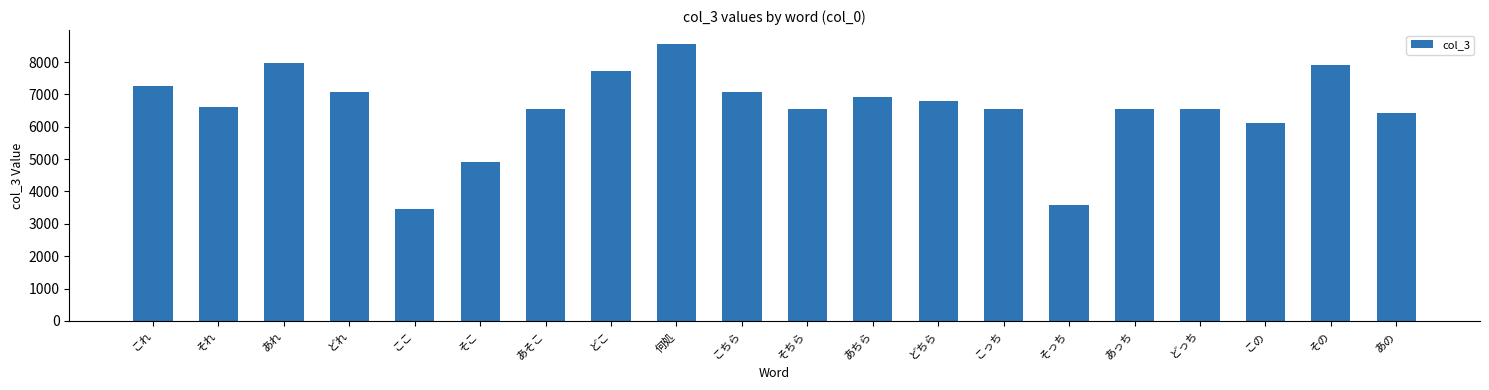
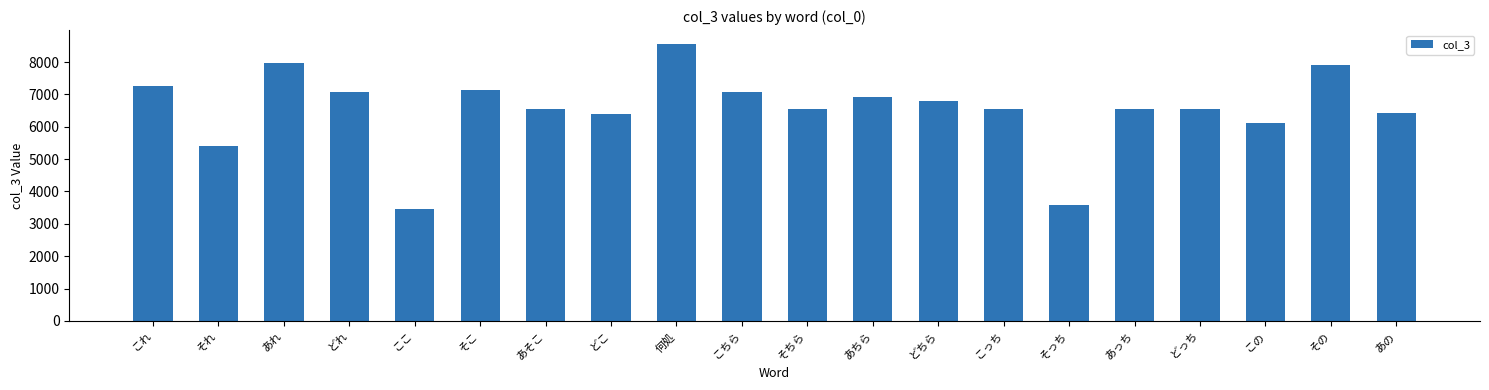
それ: 6600 -> 5400
そこ: 4900 -> 7100
どこ: 7700 -> 6400
